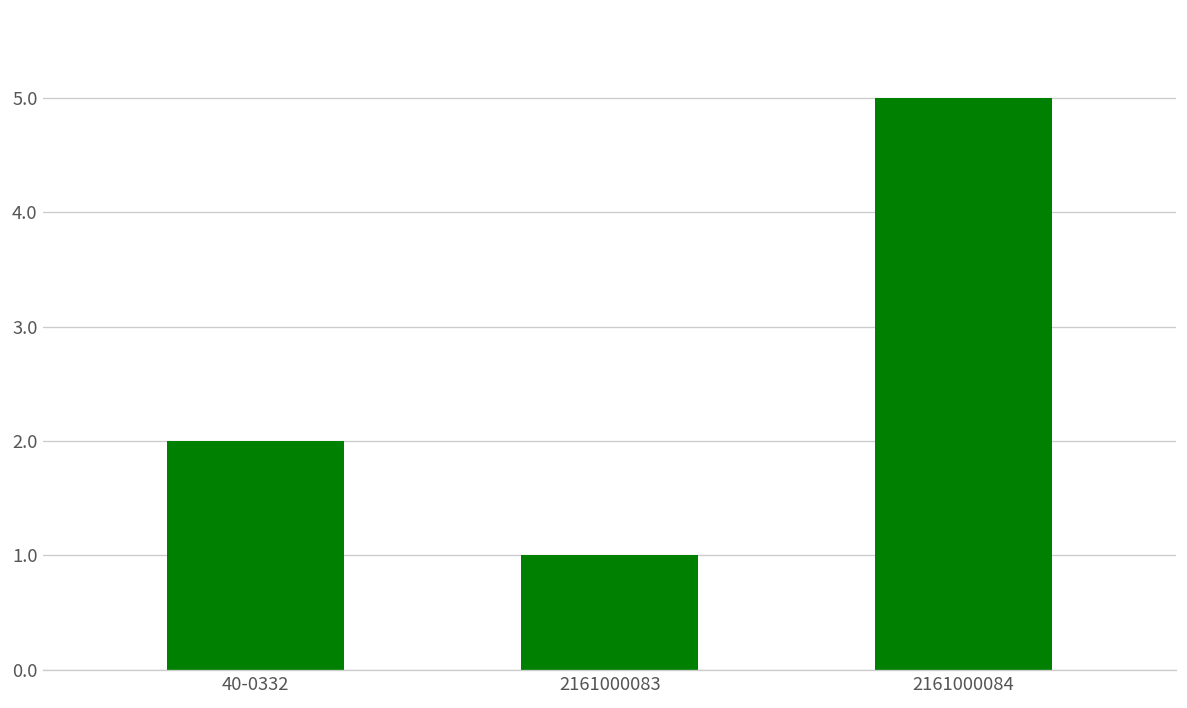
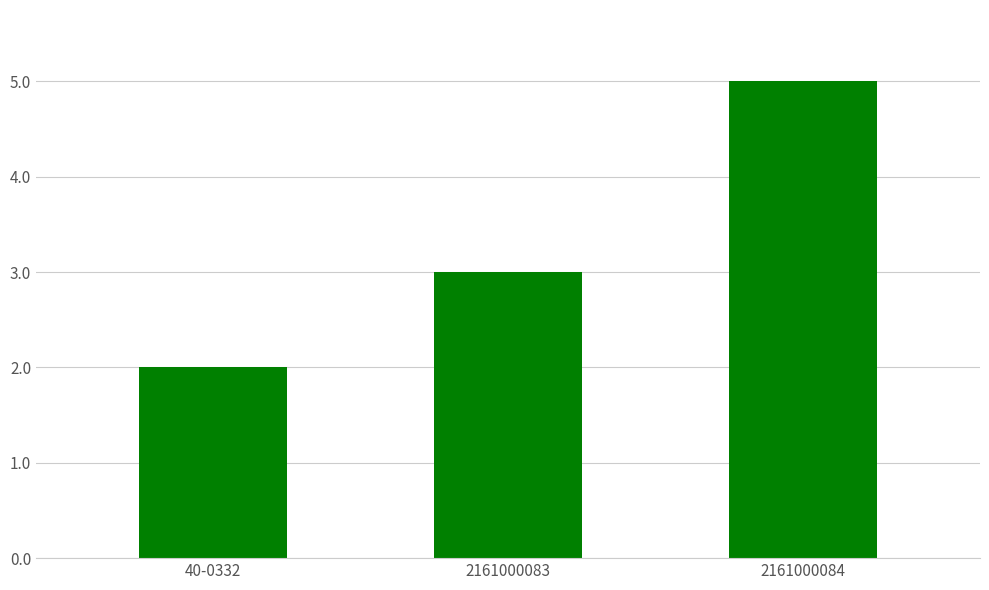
2161000083: 1 -> 3
